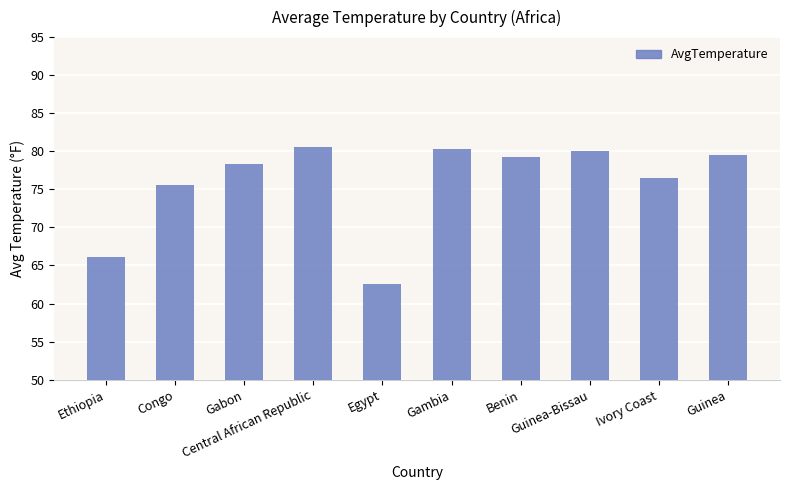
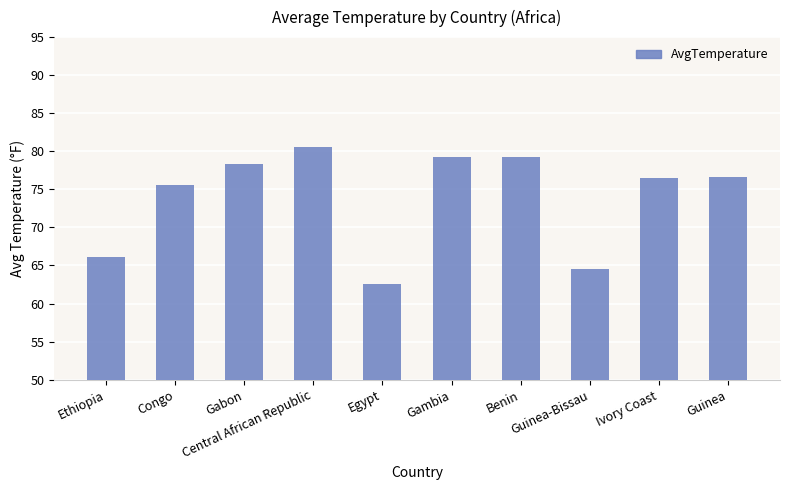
Gambia: 80 -> 79
Guinea-Bissau: 80 -> 65
Guinea: 79 -> 77
